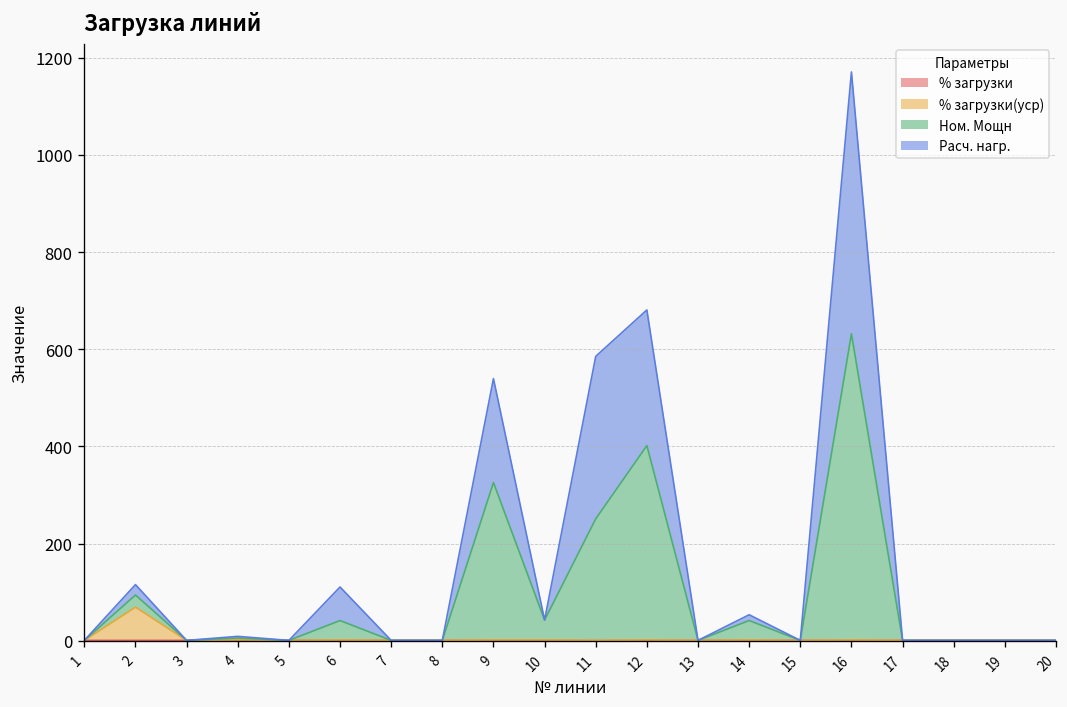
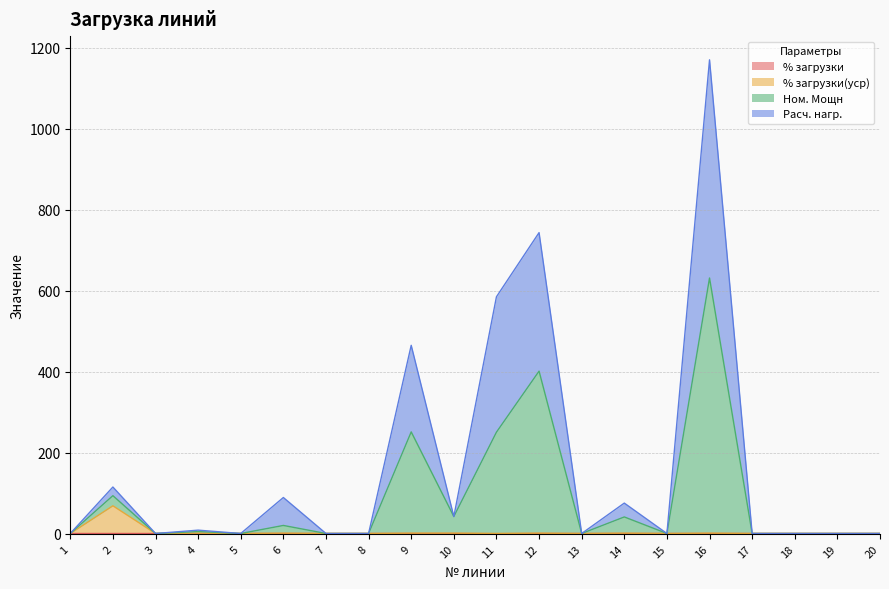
Ном. Мощн, 6: 40 -> 20
Ном. Мощн, 9: 320 -> 250
Расч. нагр., 12: 280 -> 340
Расч. нагр., 14: 10 -> 30
